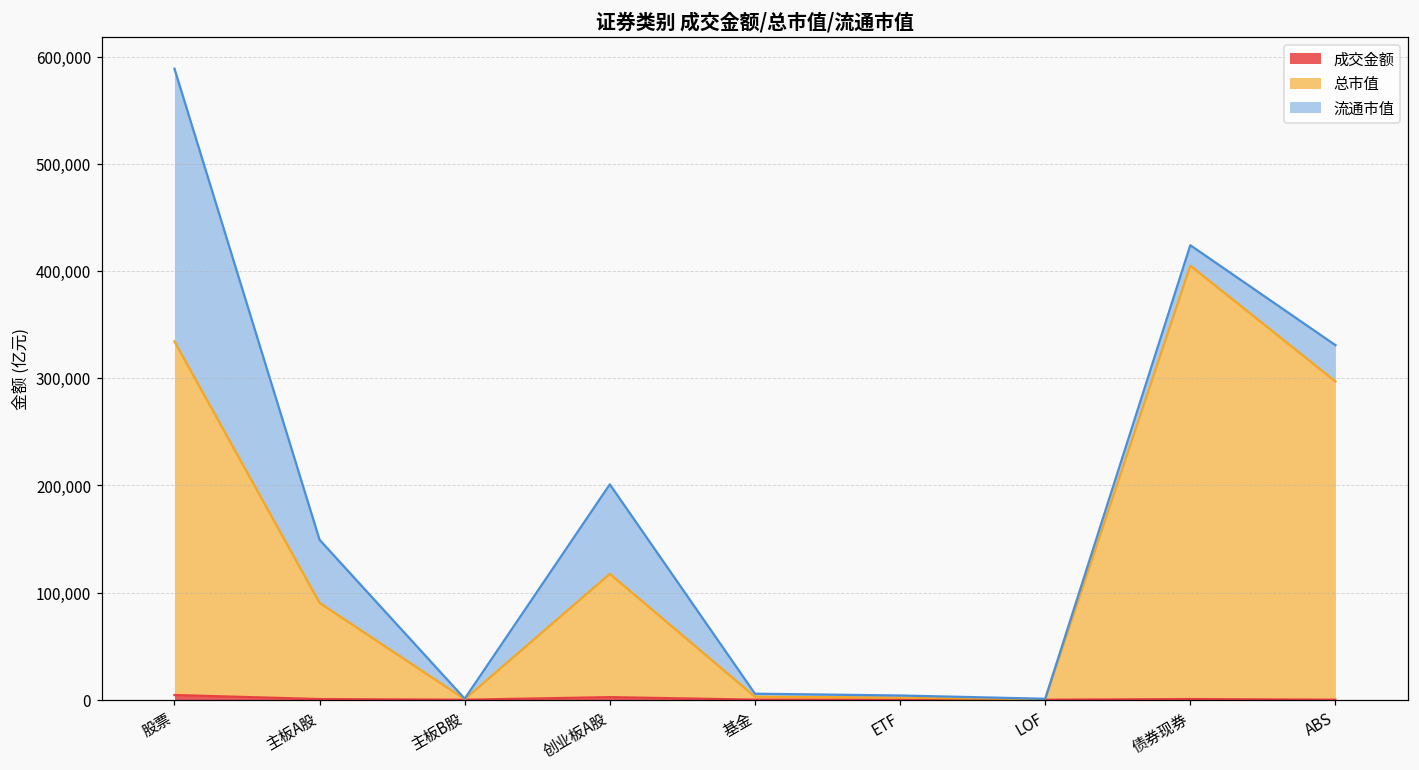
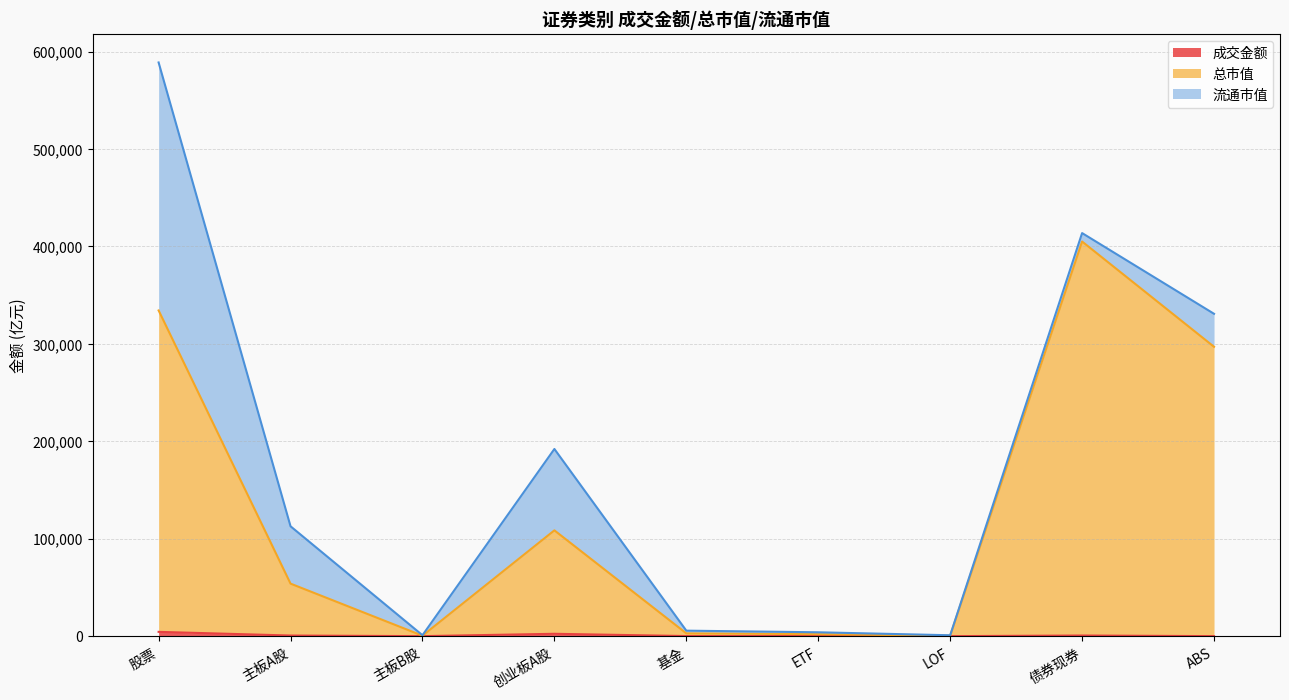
总市值, 主板A股: 90,000 -> 50,000
总市值, 创业板A股: 120,000 -> 110,000
流通市值, 债券现券: 20,000 -> 10,000
